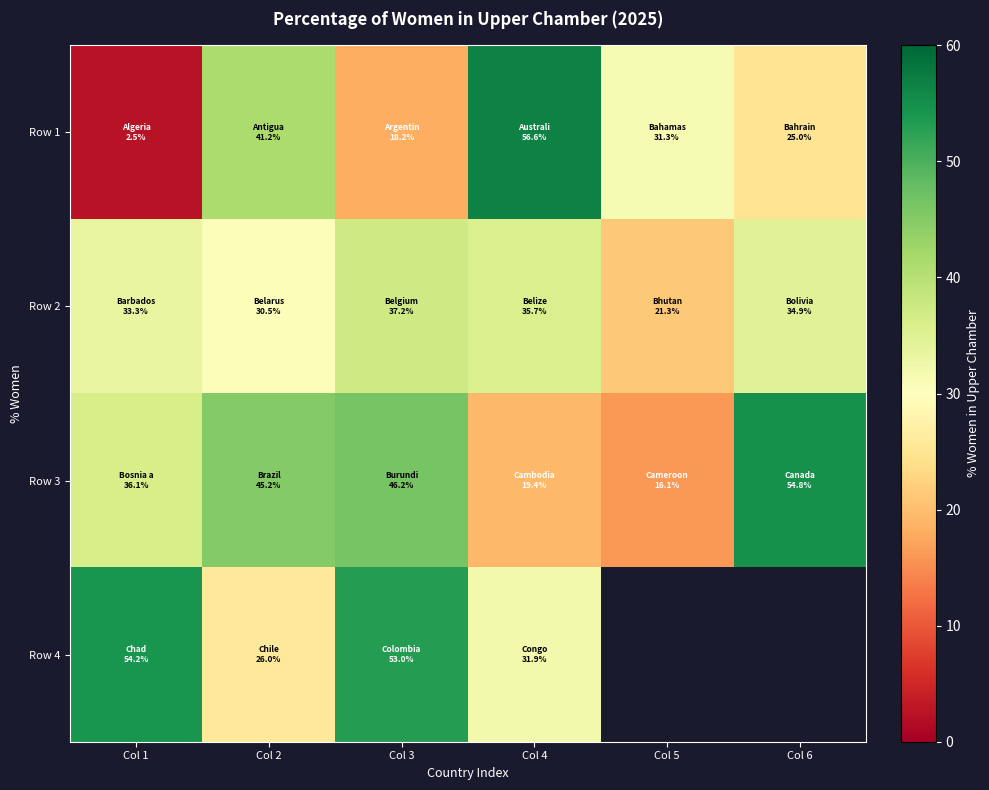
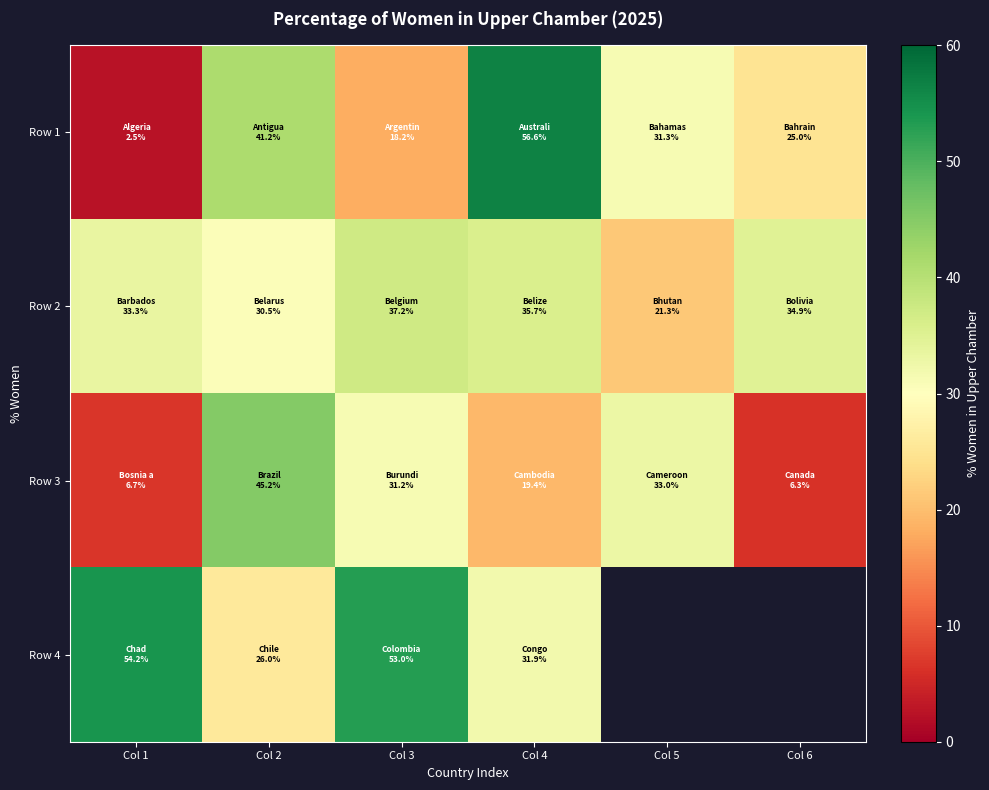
Row 3, Col 1: 36.1% -> 6.7%
Row 3, Col 3: 46.2% -> 31.2%
Row 3, Col 5: 16.1% -> 33.0%
Row 3, Col 6: 54.8% -> 6.3%
